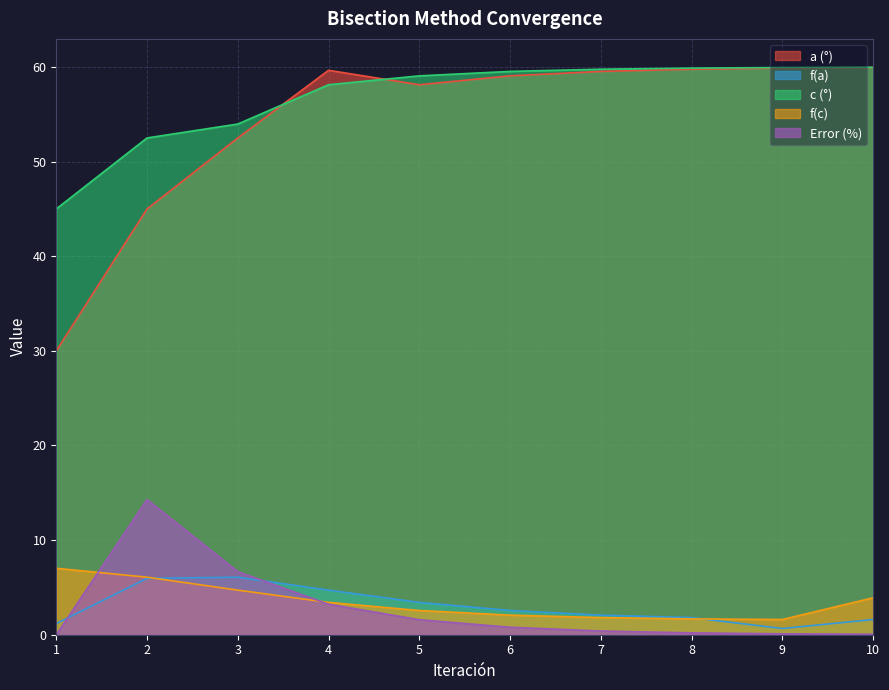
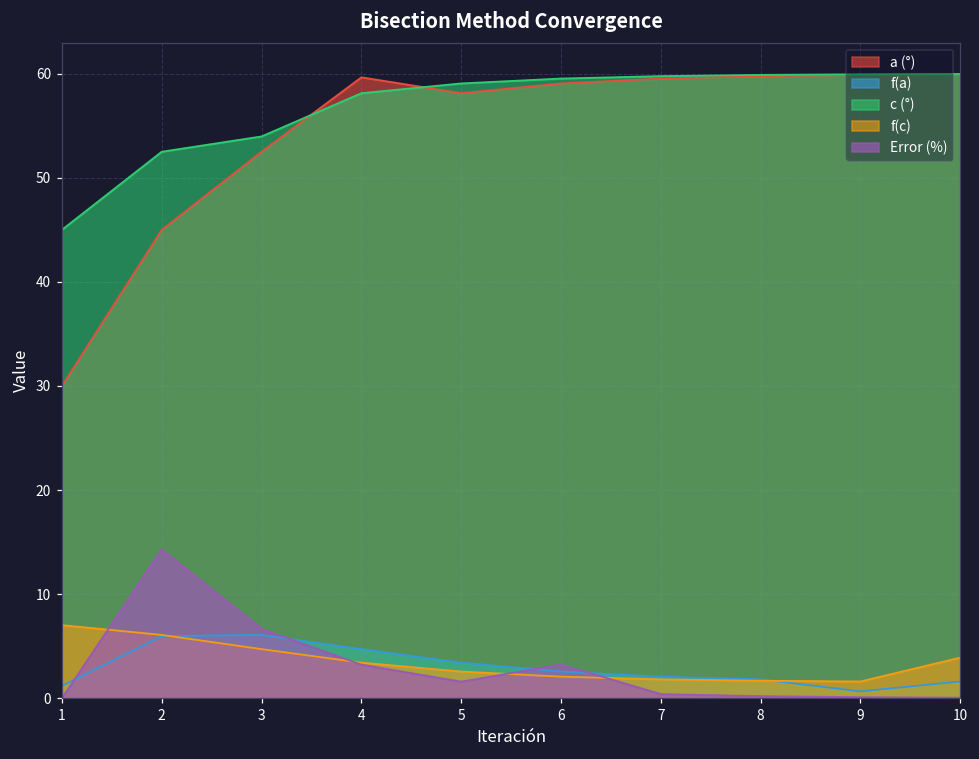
Error (%), 6: 1 -> 3
